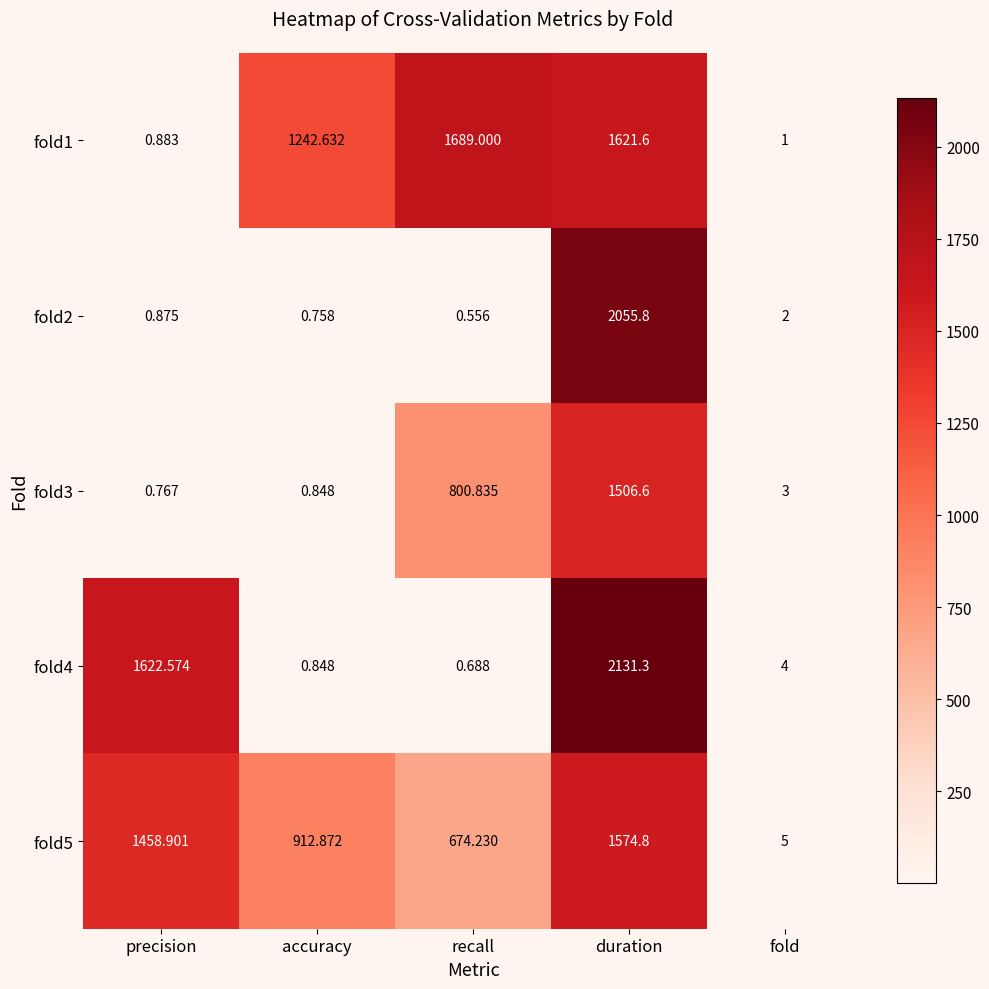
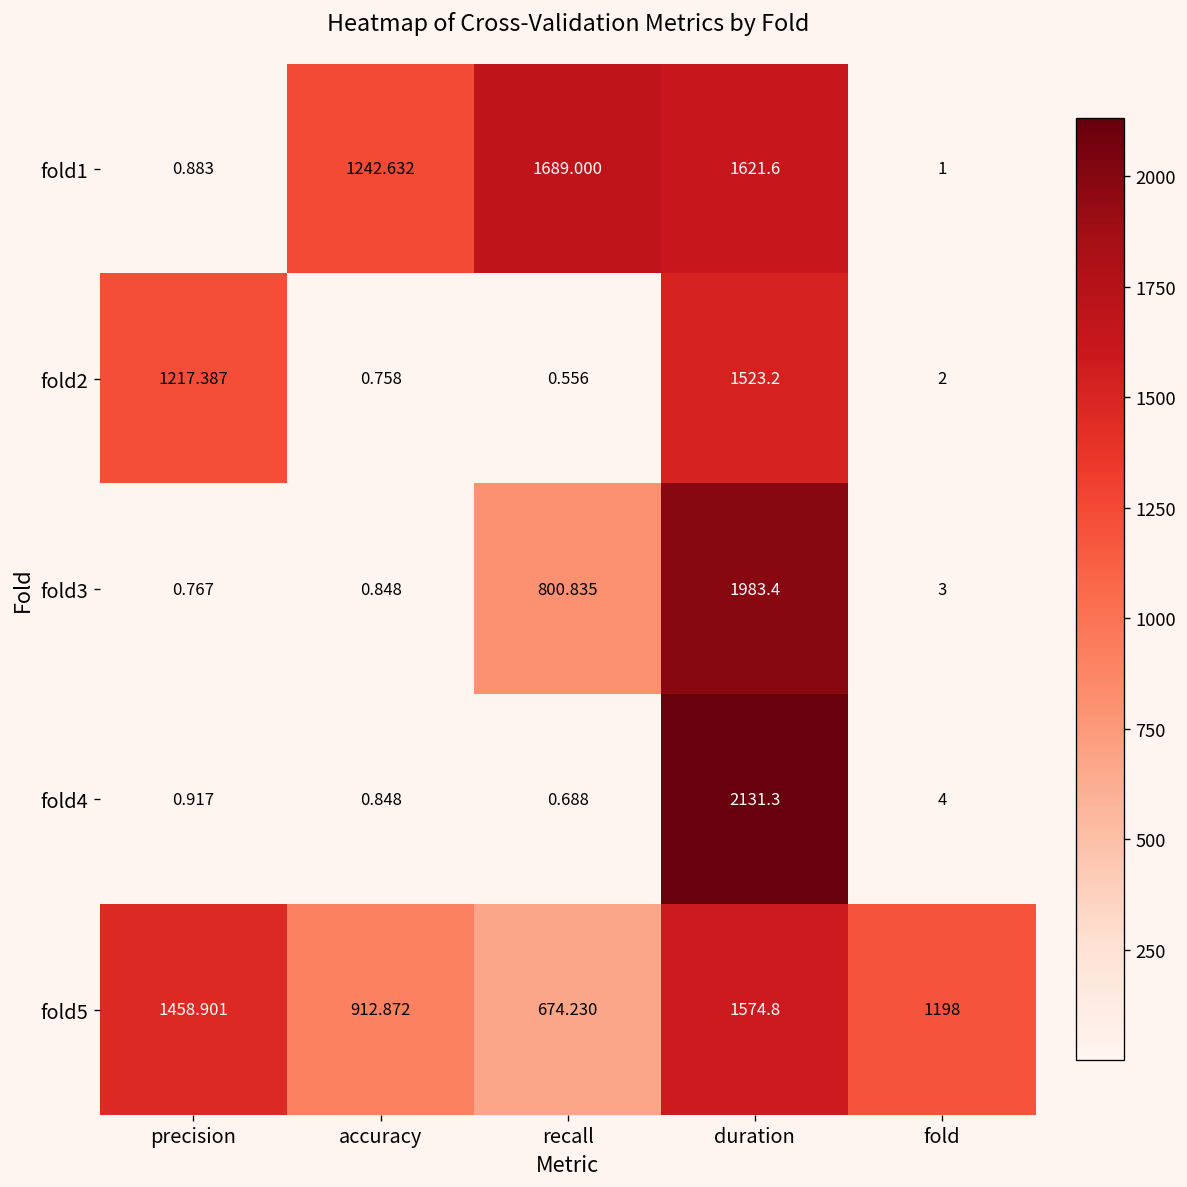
fold2, precision: 0.875 -> 1217.387
fold2, duration: 2055.8 -> 1523.2
fold3, duration: 1506.6 -> 1983.4
fold4, precision: 1622.574 -> 0.917
fold5, fold: 5 -> 1198
